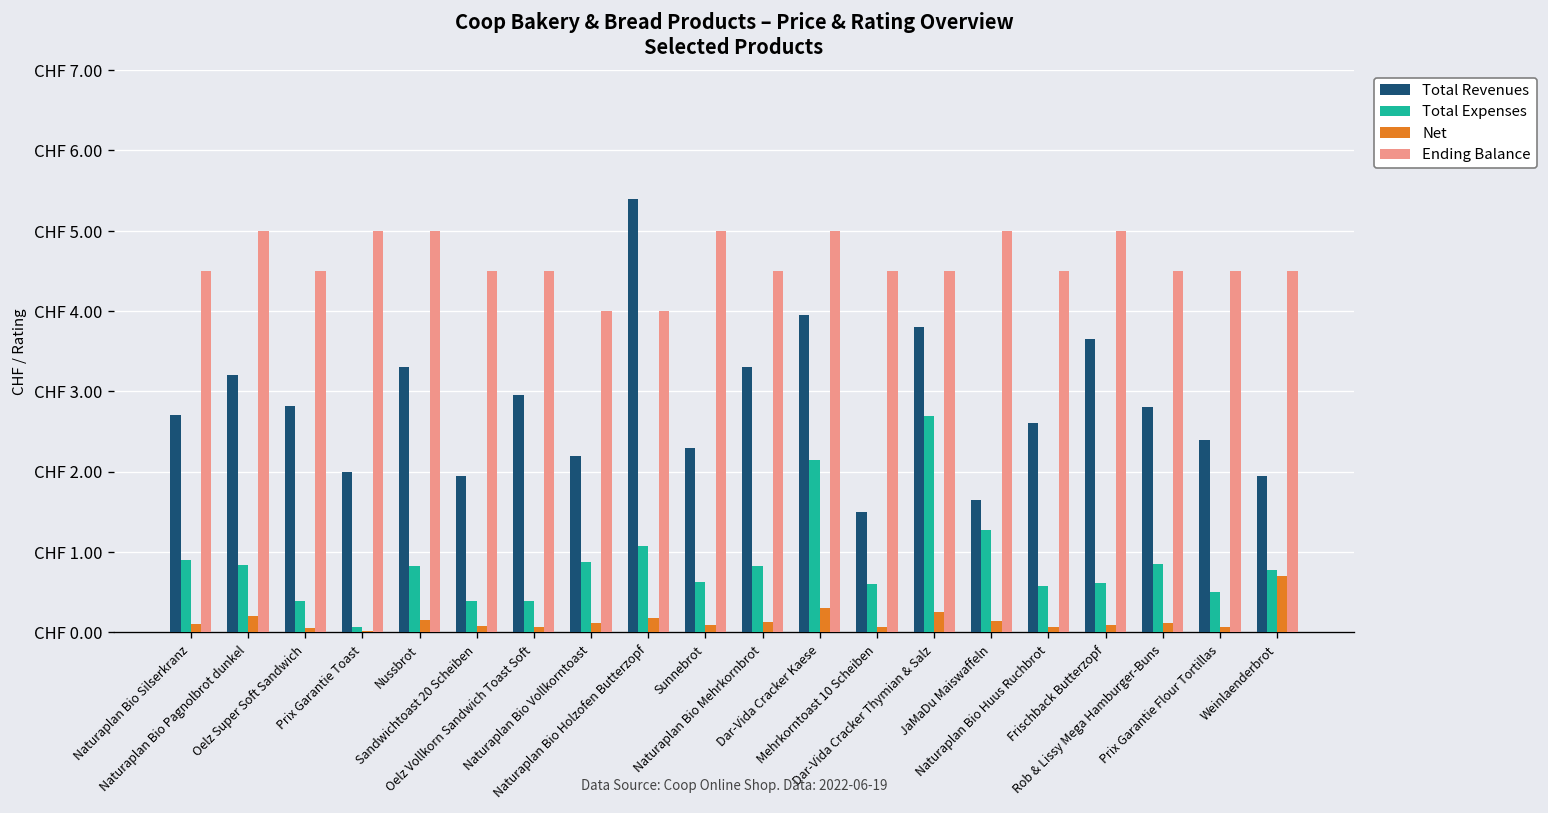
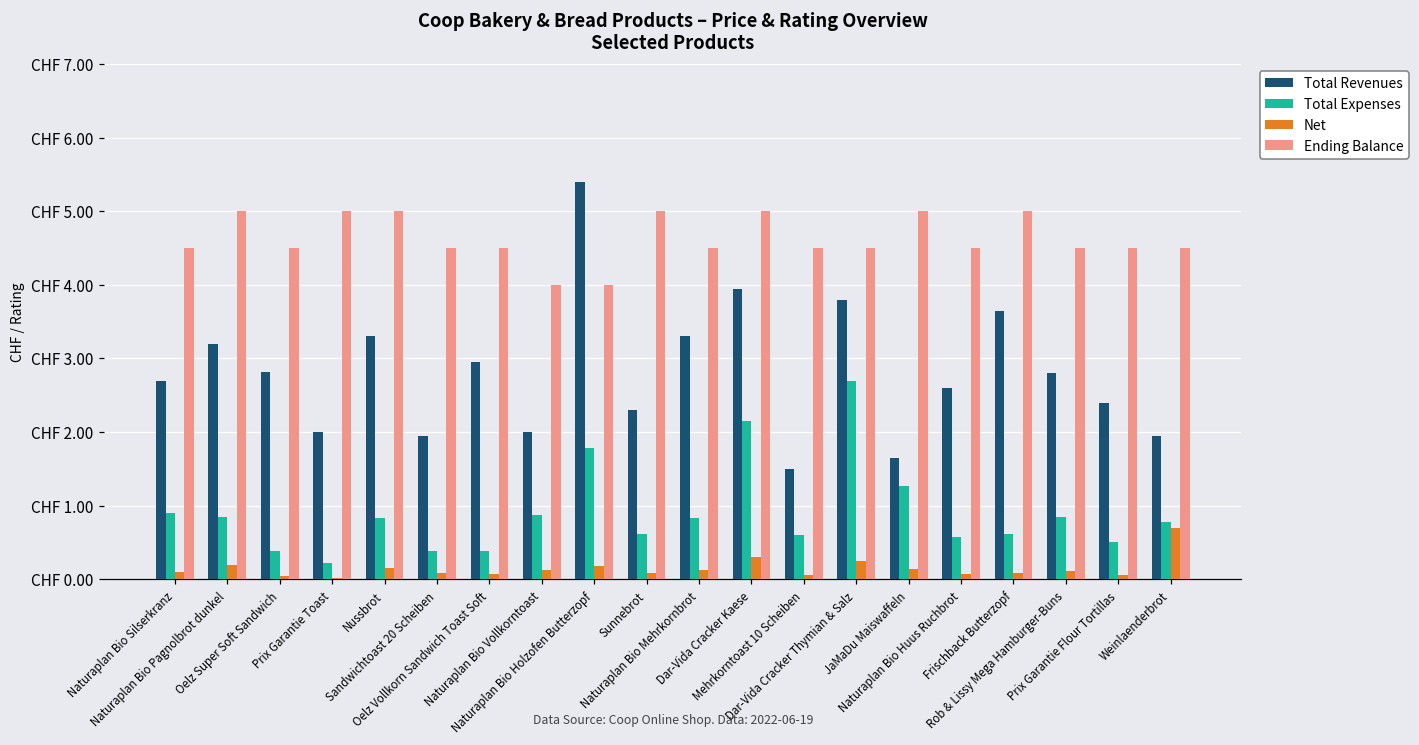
Total Expenses, Prix Garantie Toast: CHF 0.1 -> CHF 0.2
Total Revenues, Naturaplan Bio Vollkorntoast: CHF 2.2 -> CHF 2.0
Total Expenses, Naturaplan Bio Holzofen Butterzopf: CHF 1.1 -> CHF 1.8
